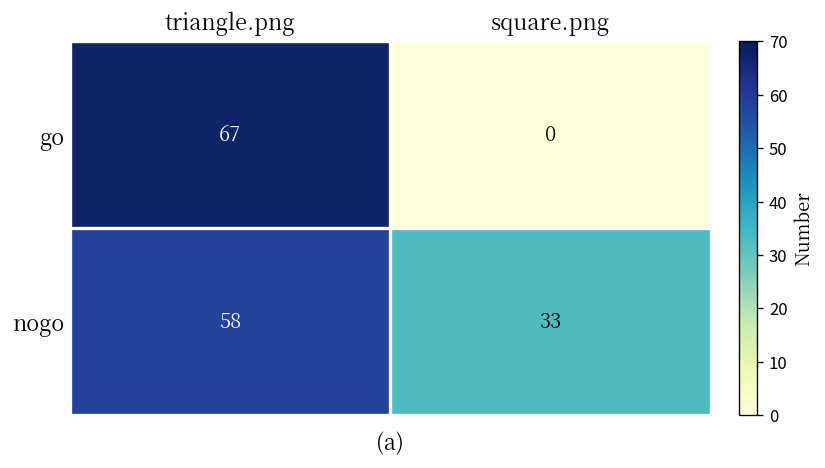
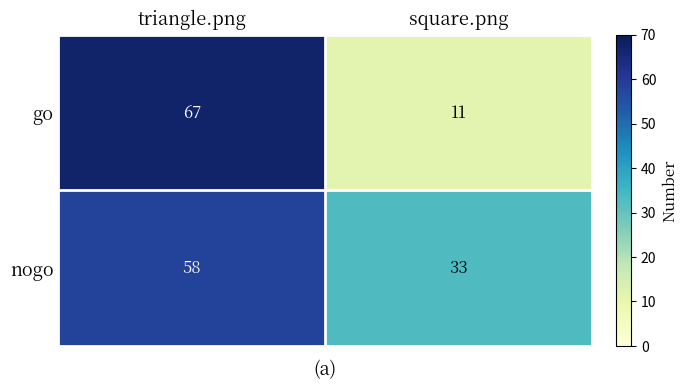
go, square.png: 0 -> 11
